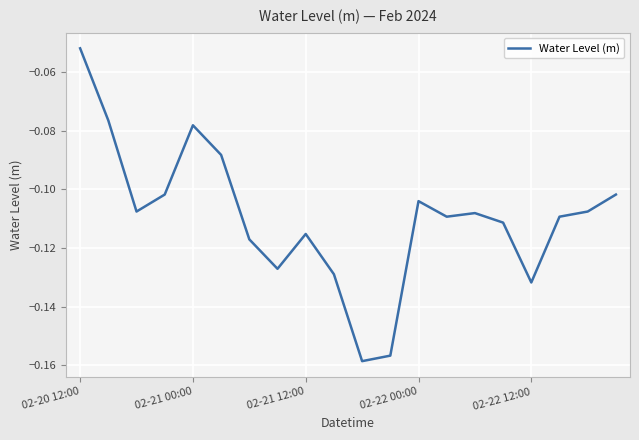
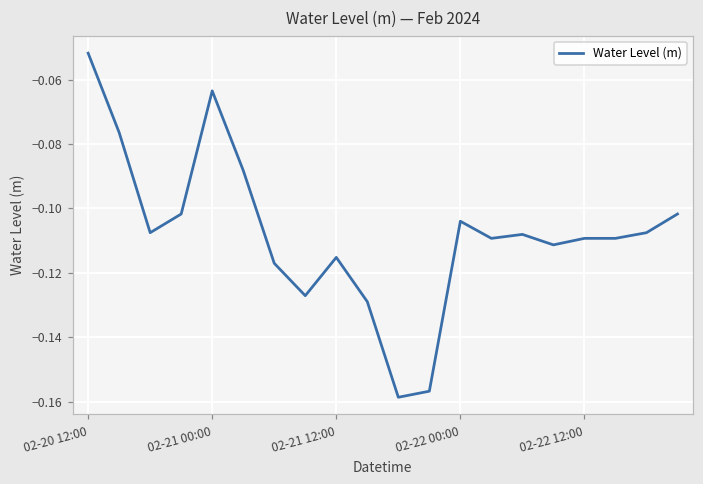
02-21 00:00: -0.078 -> -0.064
02-22 12:00: -0.132 -> -0.109
